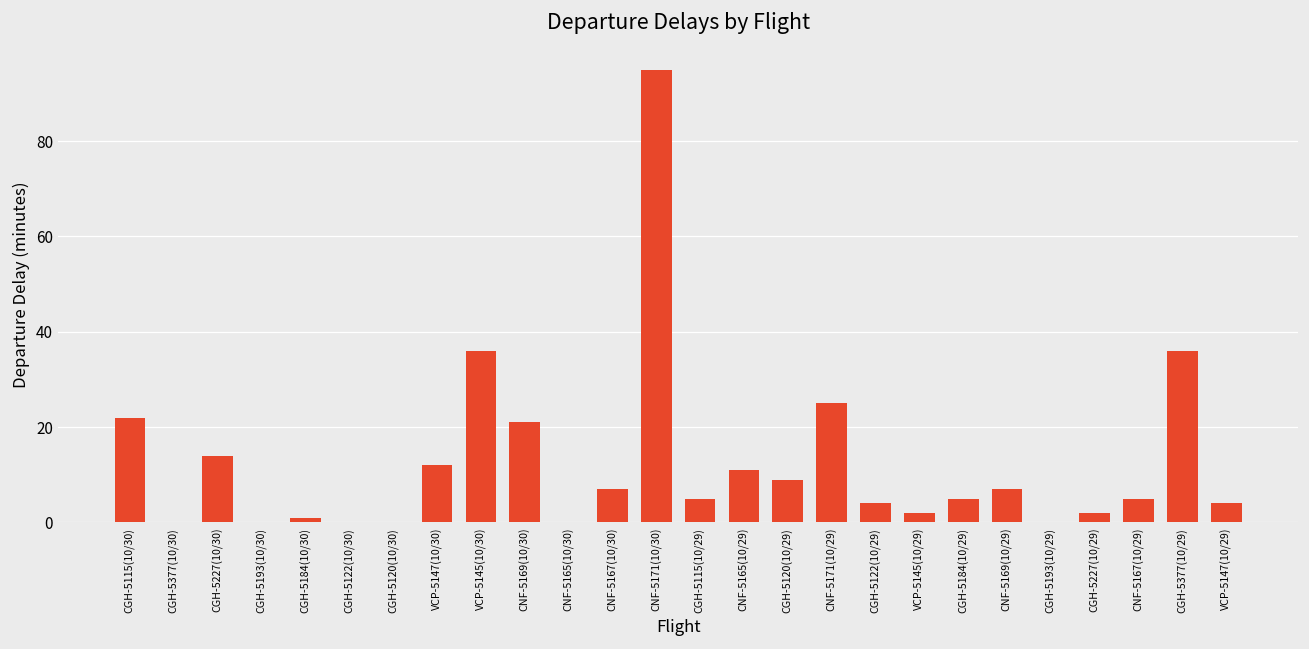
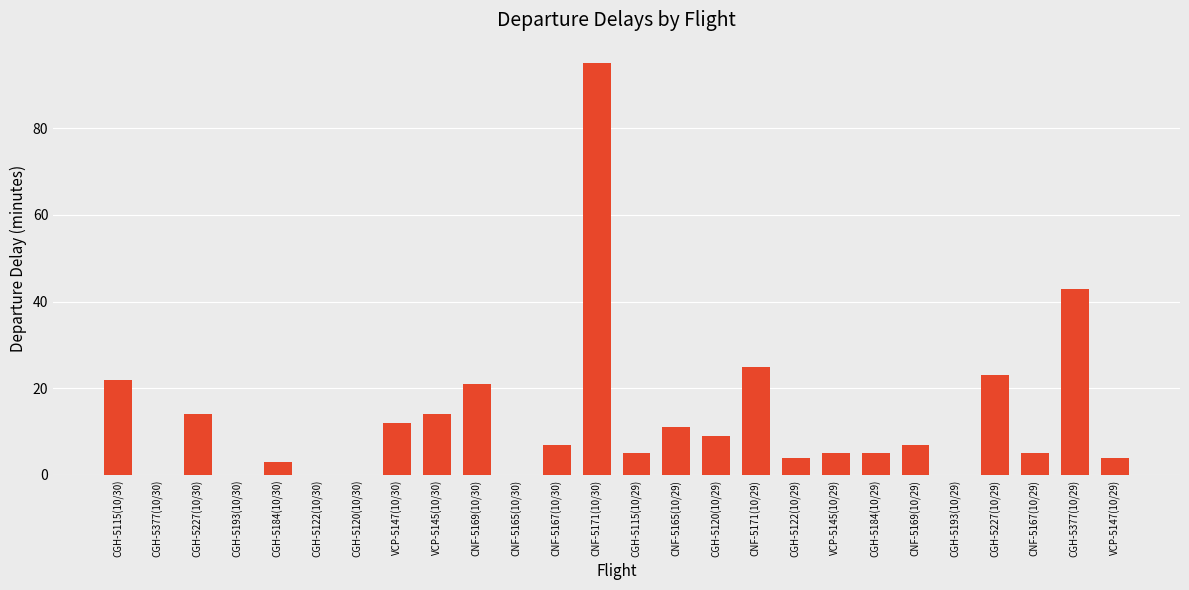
CGH-5184(10/30): 1 -> 3
VCP-5145(10/30): 36 -> 14
VCP-5145(10/29): 2 -> 5
CGH-5227(10/29): 2 -> 23
CGH-5377(10/29): 36 -> 43
